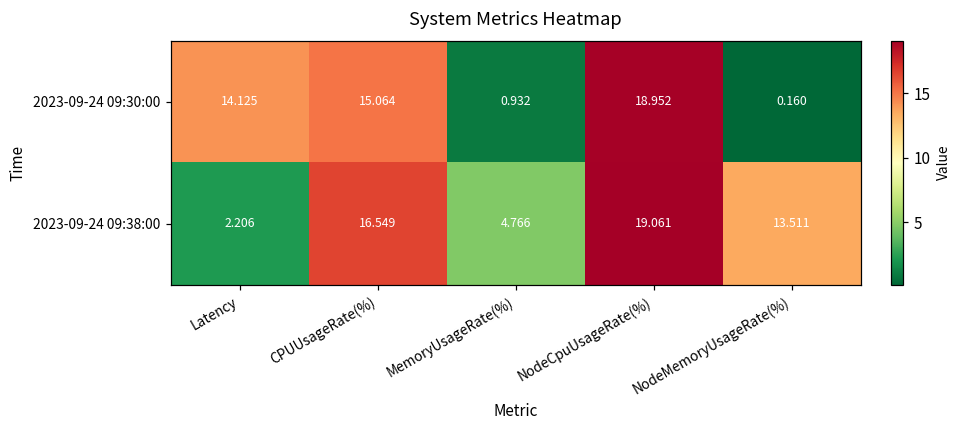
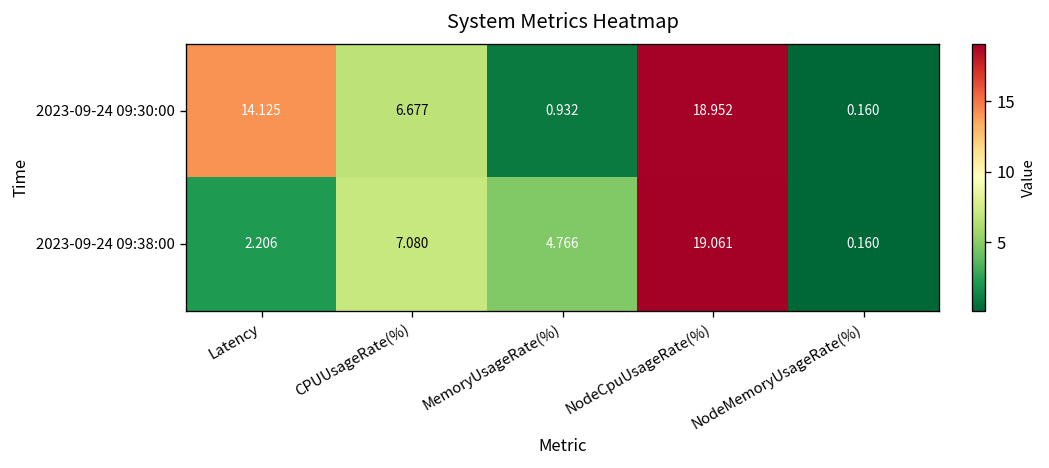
2023-09-24 09:30:00, CPUUsageRate(%): 15.064 -> 6.677
2023-09-24 09:38:00, CPUUsageRate(%): 16.549 -> 7.080
2023-09-24 09:38:00, NodeMemoryUsageRate(%): 13.511 -> 0.160
